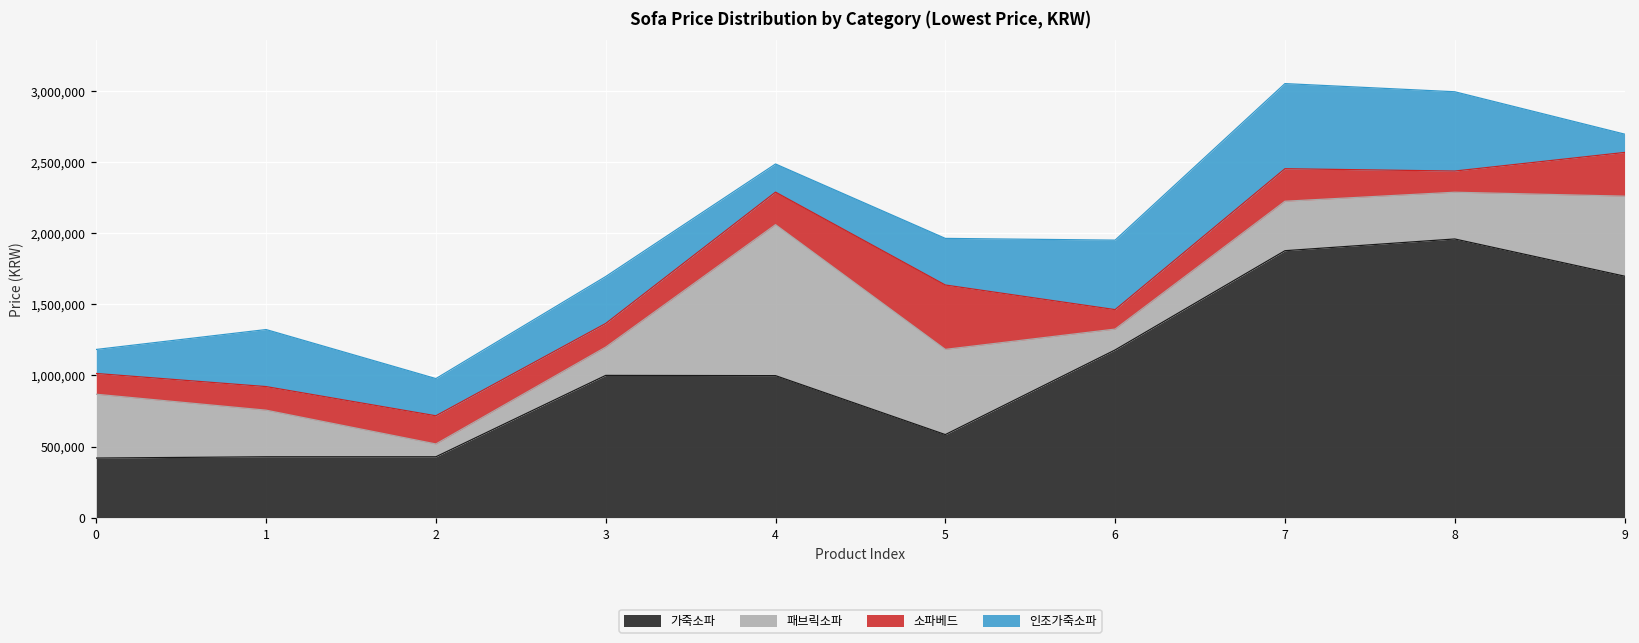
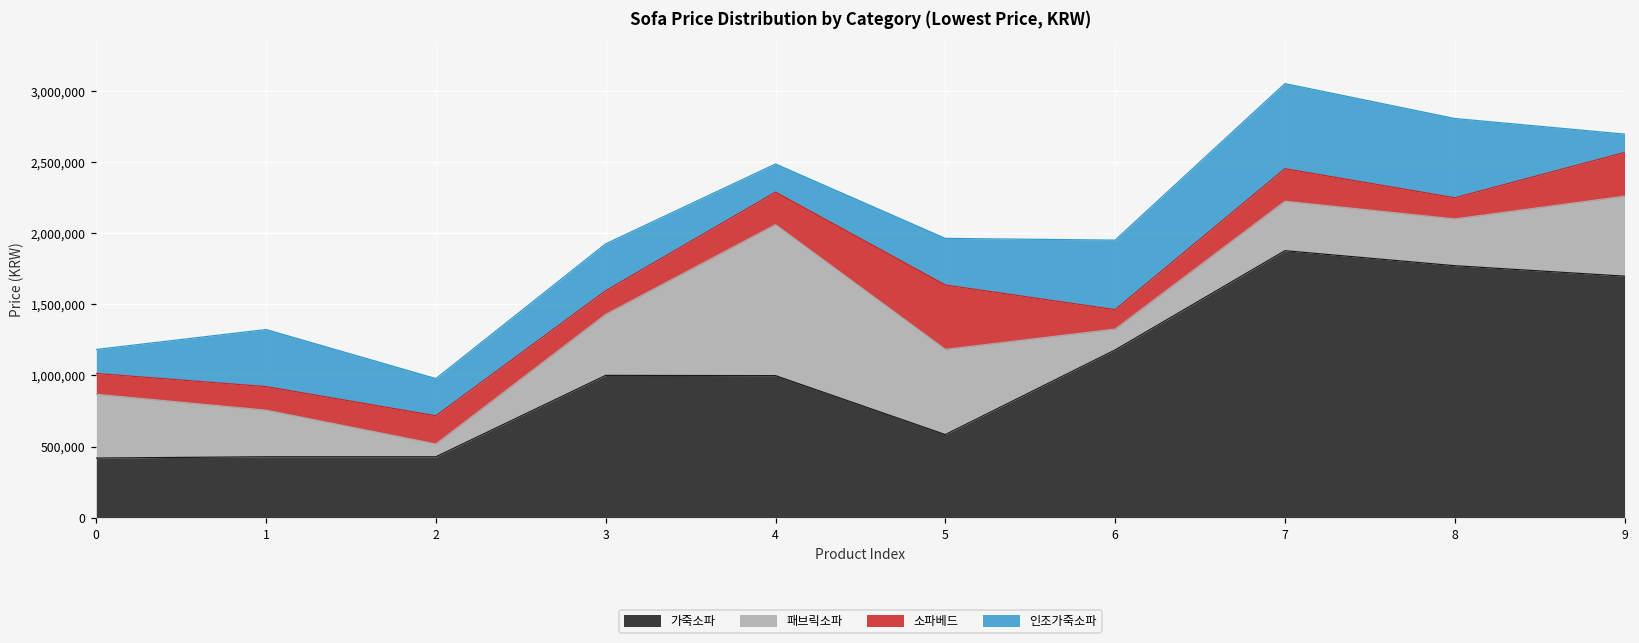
패브릭소파, 3: 200,000 -> 430,000
가죽소파, 8: 1,960,000 -> 1,770,000
